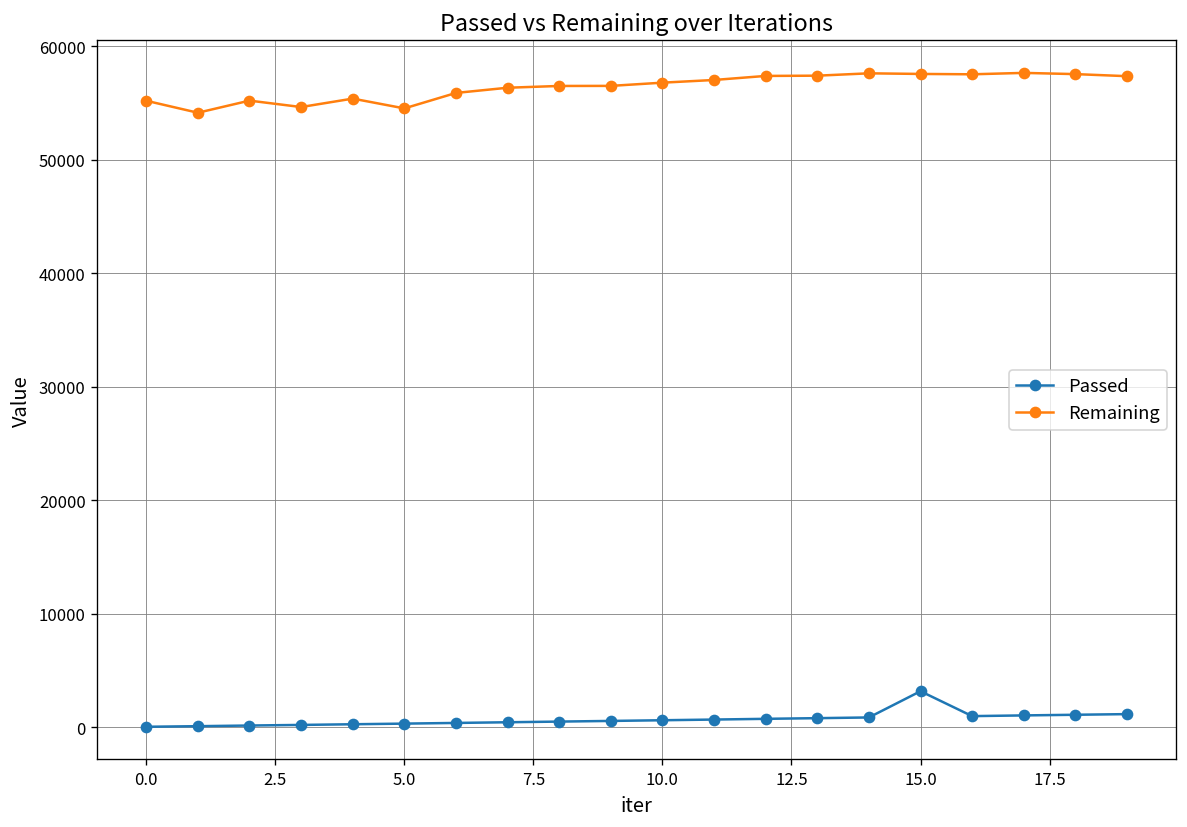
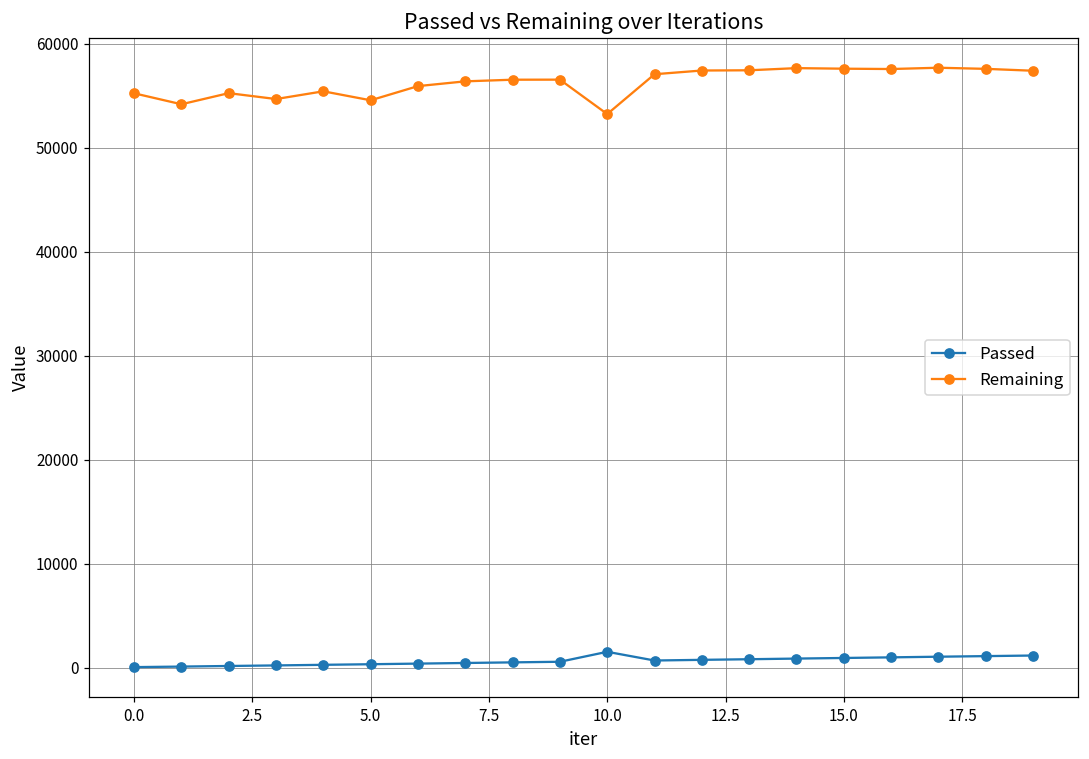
Passed, 10.0: 1000 -> 2000
Remaining, 10.0: 57000 -> 53000
Passed, 15.0: 3000 -> 1000
